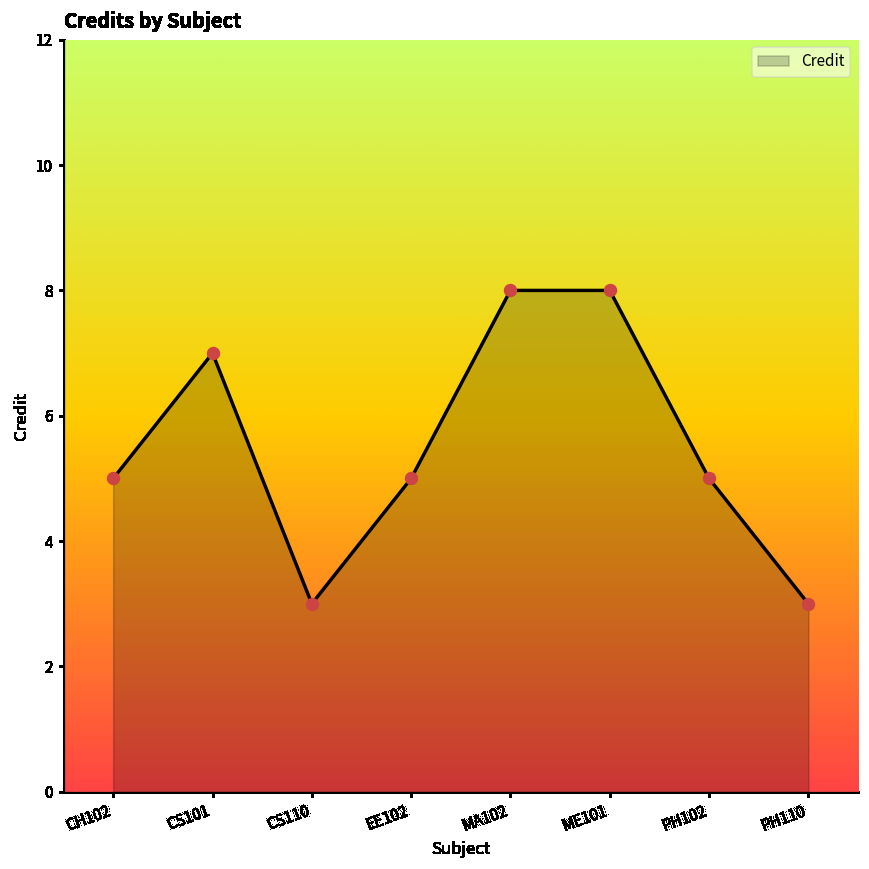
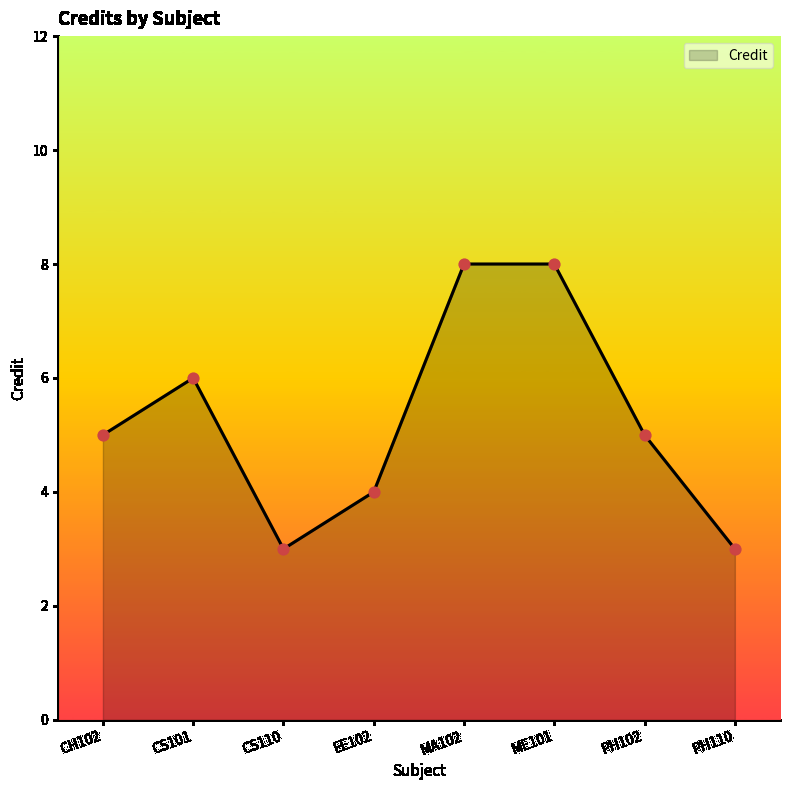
CS101: 7 -> 6
EE102: 5 -> 4
